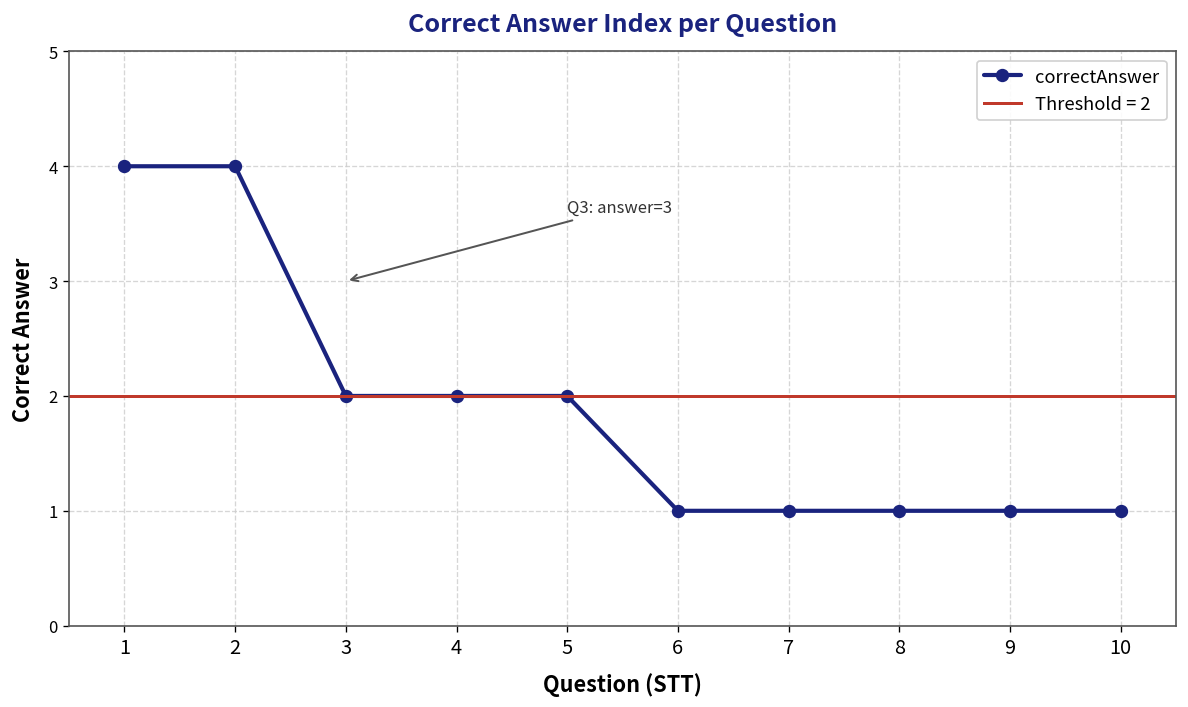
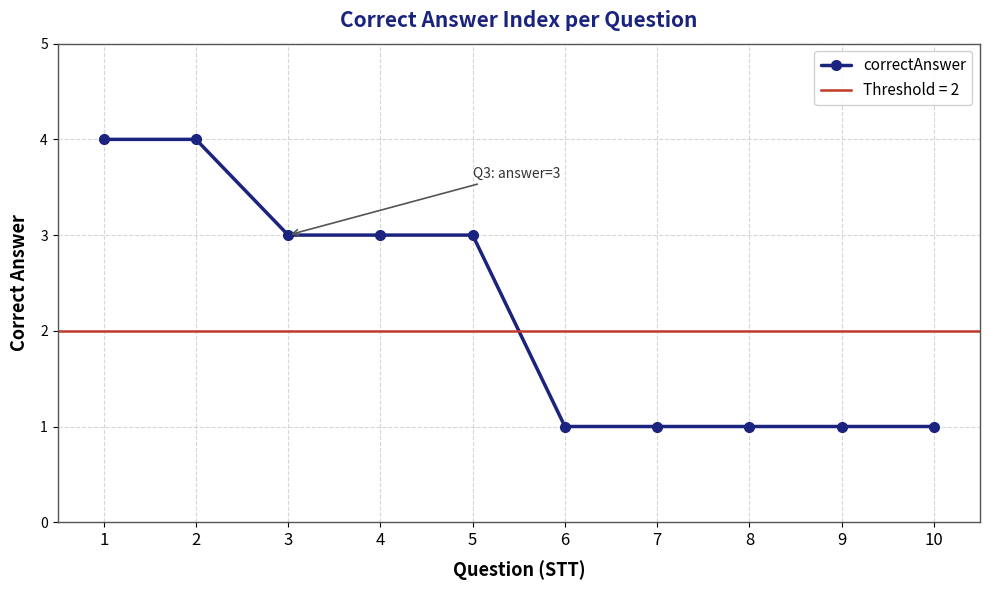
3: 2 -> 3
4: 2 -> 3
5: 2 -> 3
